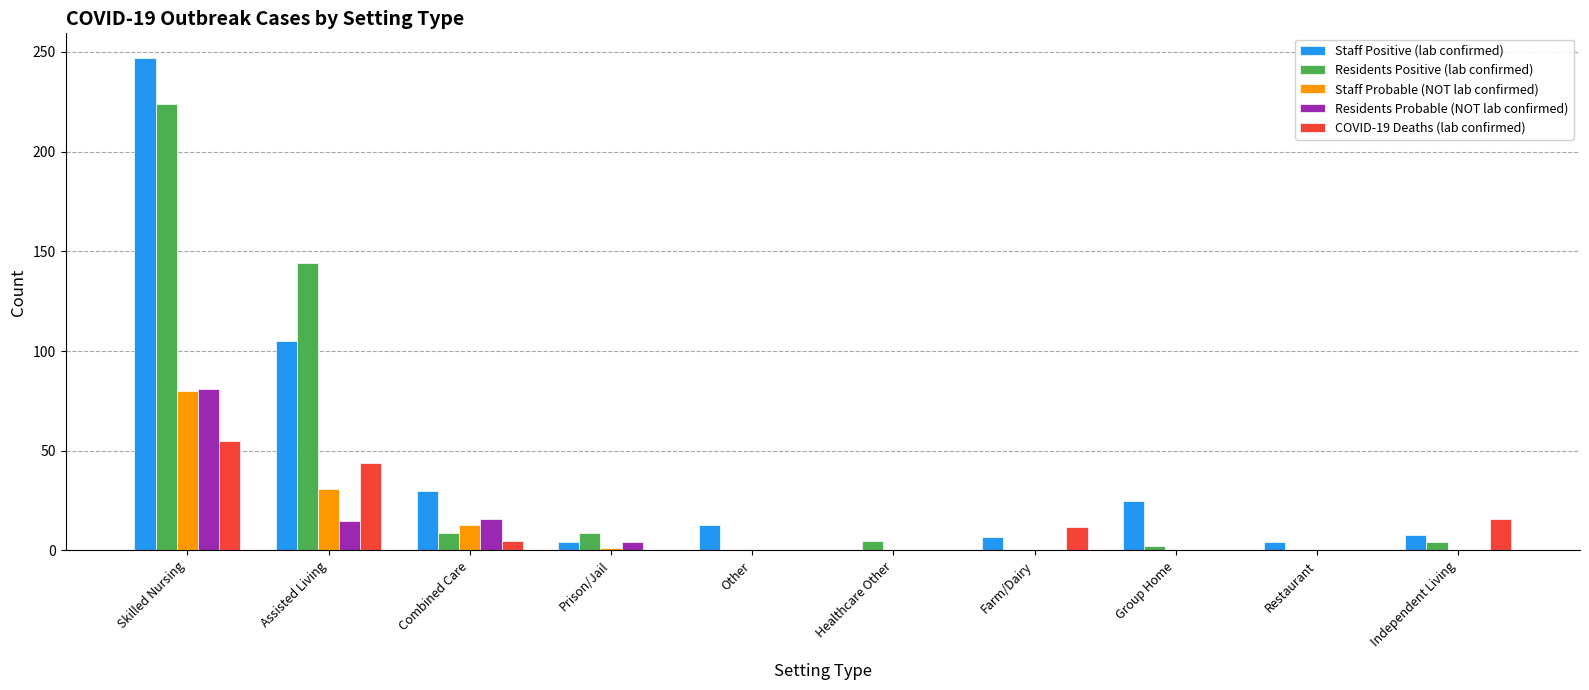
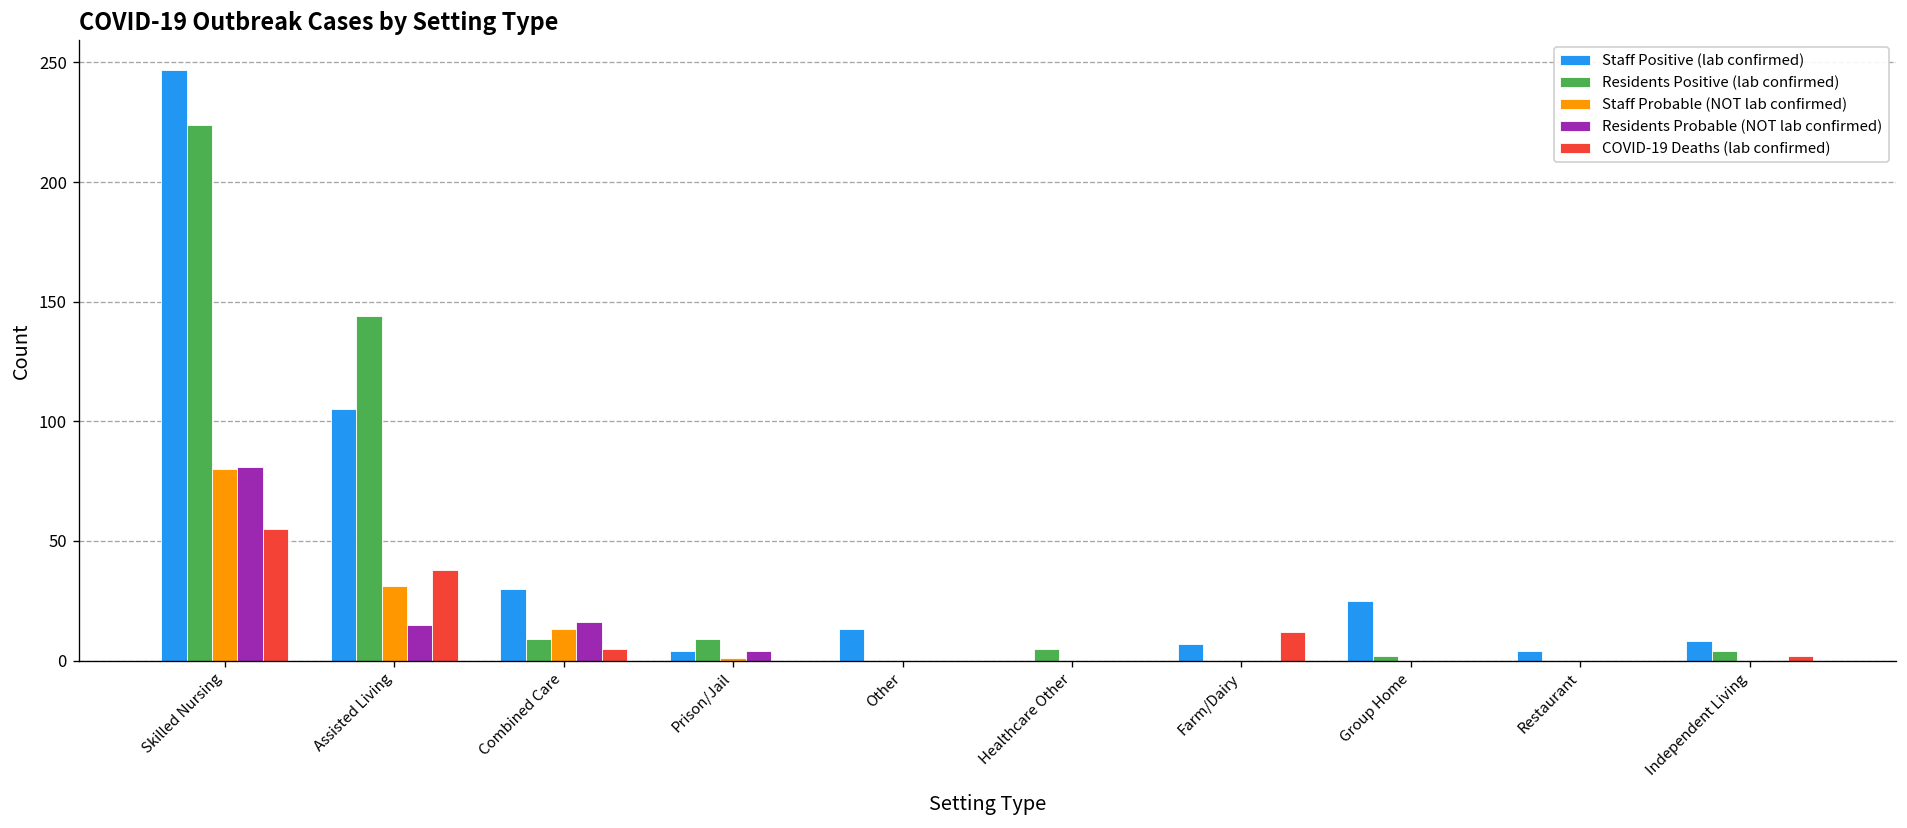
COVID-19 Deaths (lab confirmed), Assisted Living: 44 -> 38
COVID-19 Deaths (lab confirmed), Independent Living: 16 -> 2
